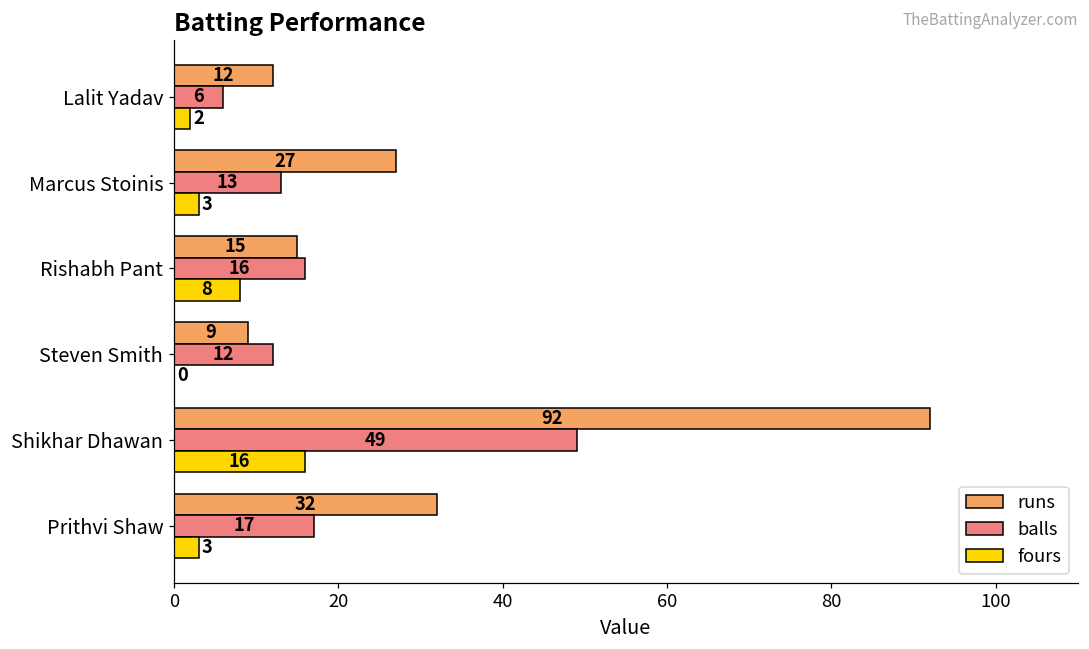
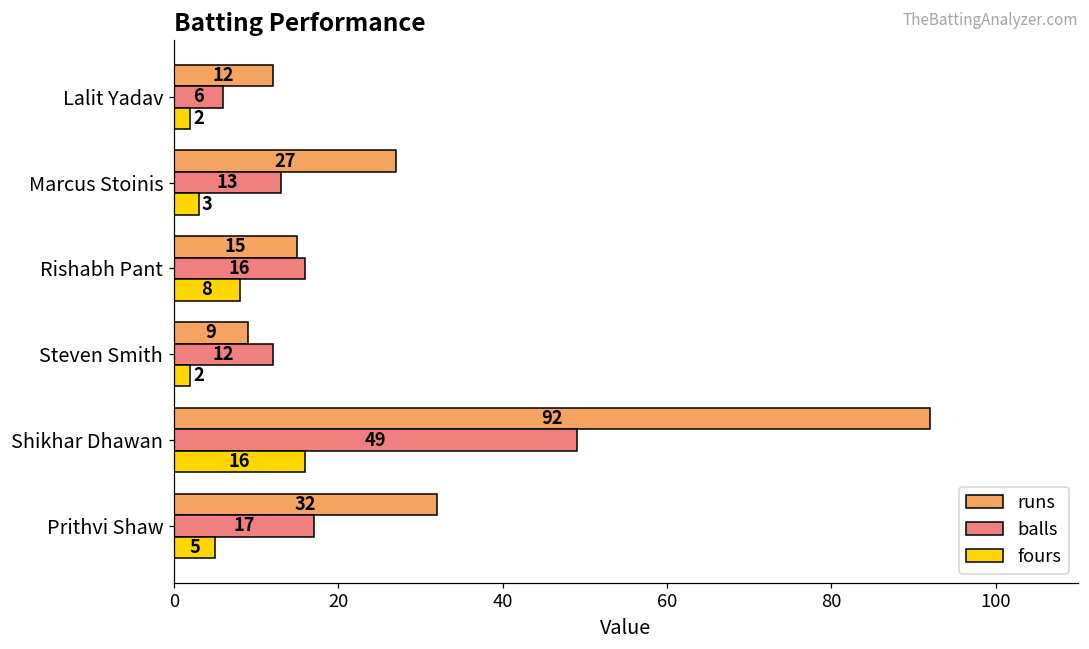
fours, Steven Smith: 0 -> 2
fours, Prithvi Shaw: 3 -> 5
